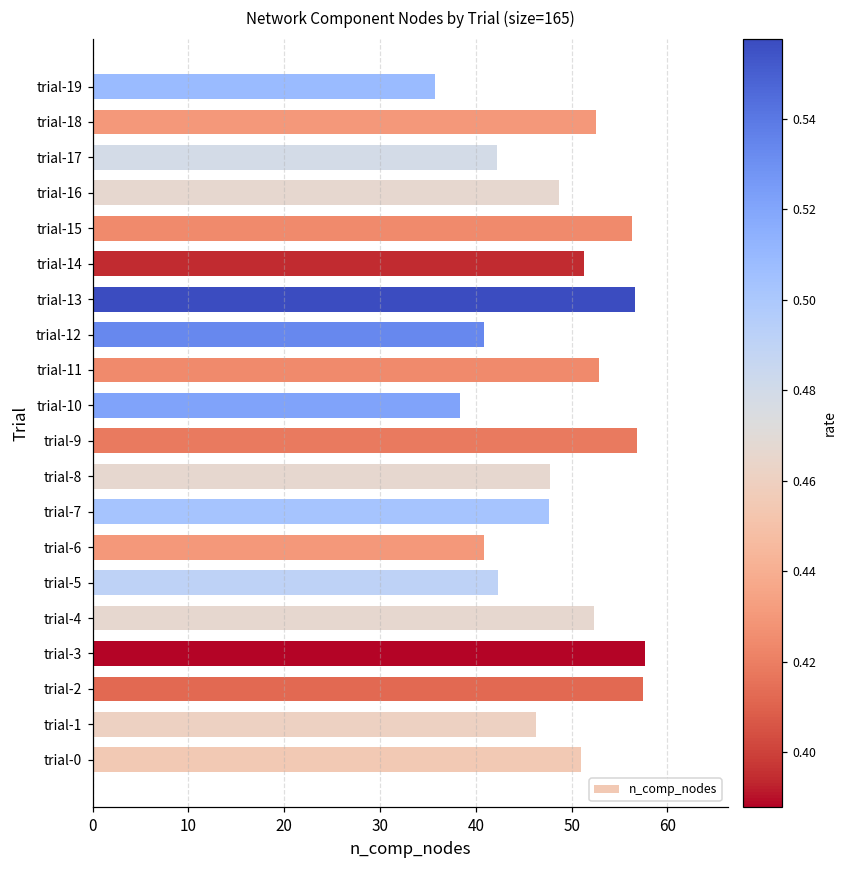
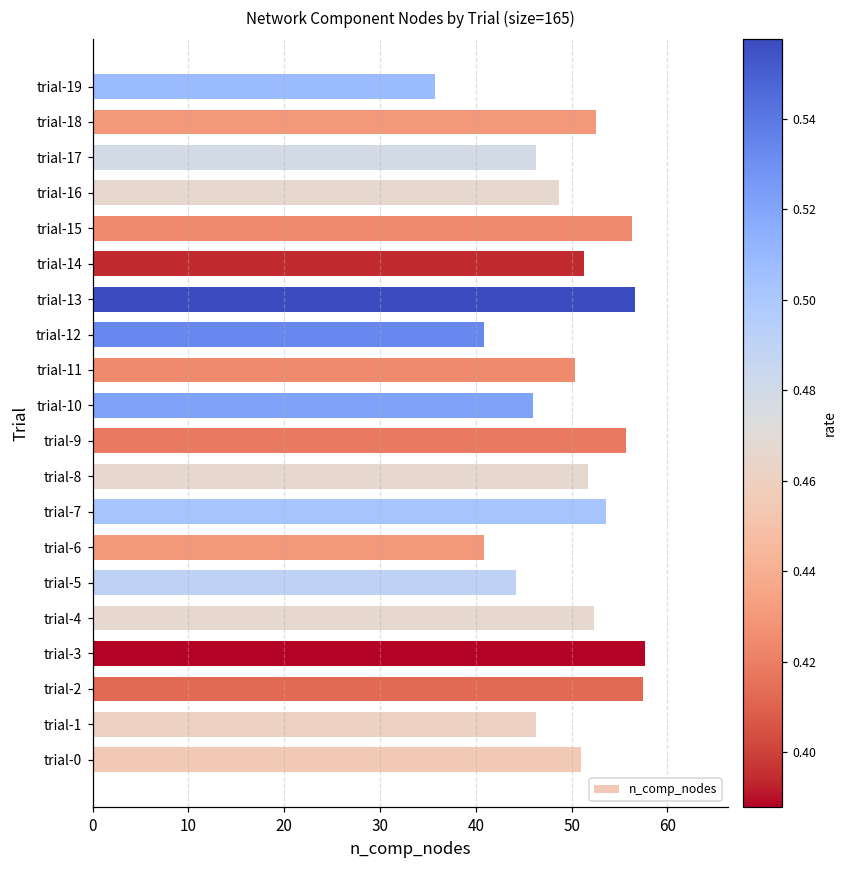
trial-17: 42 -> 46
trial-11: 53 -> 50
trial-10: 38 -> 46
trial-9: 57 -> 56
trial-8: 48 -> 52
trial-7: 48 -> 54
trial-5: 42 -> 44
